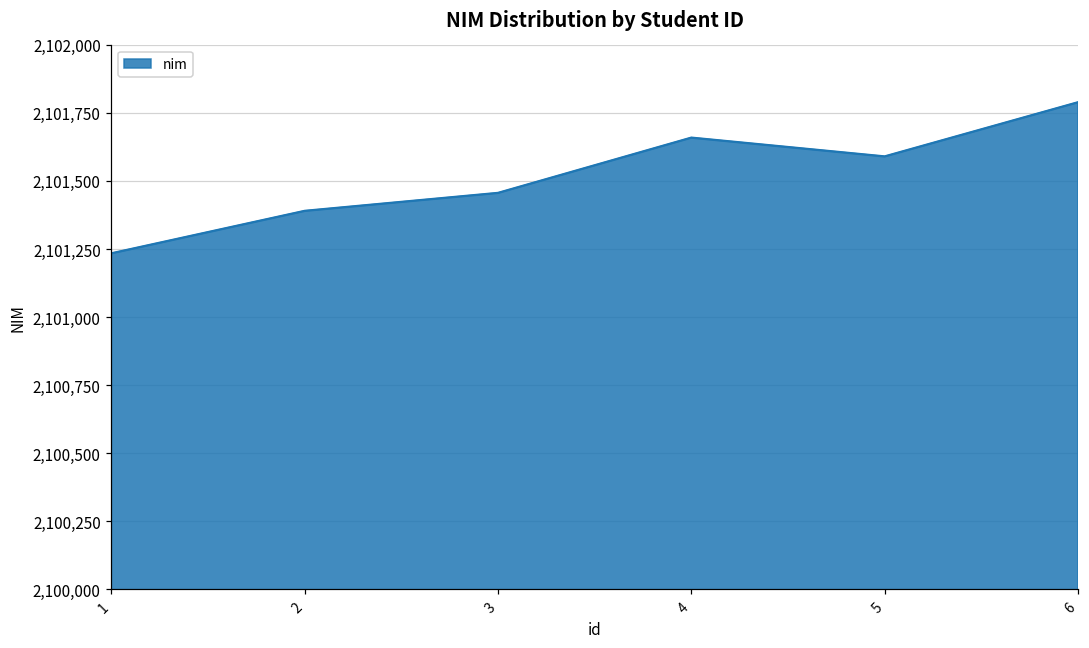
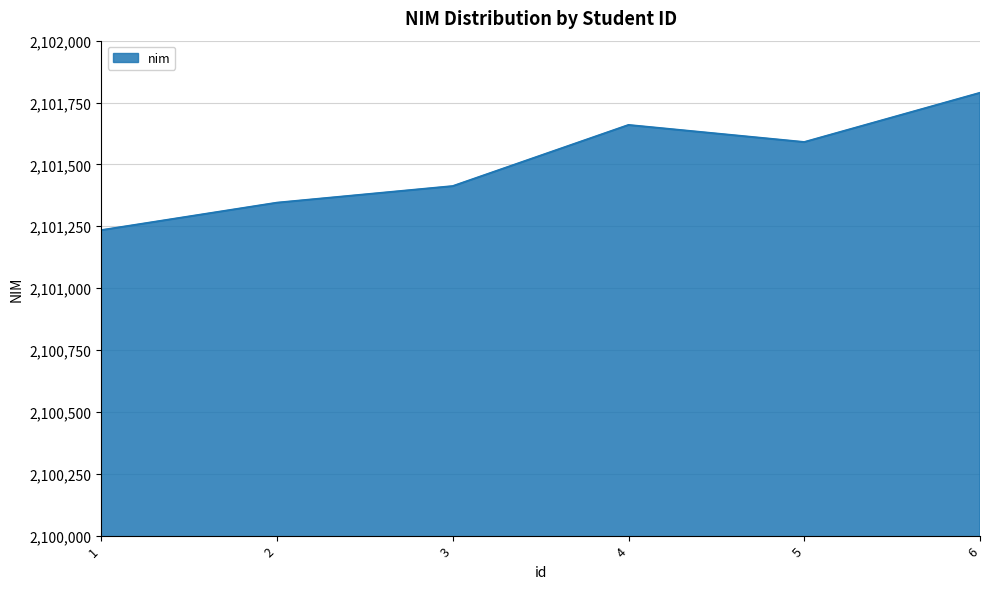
2: 2,101,390 -> 2,101,350
3: 2,101,460 -> 2,101,410
